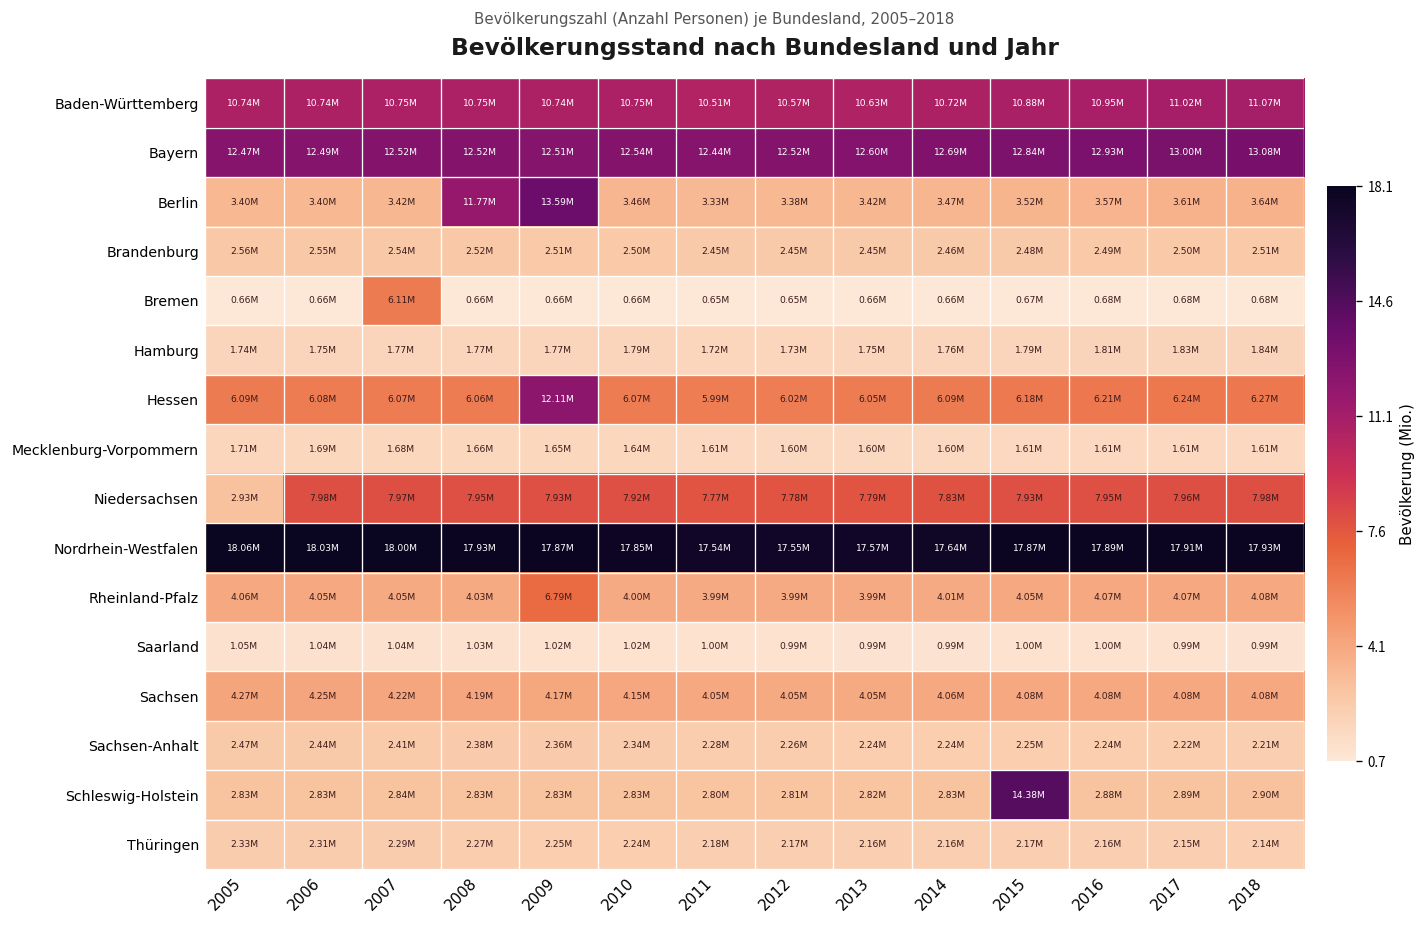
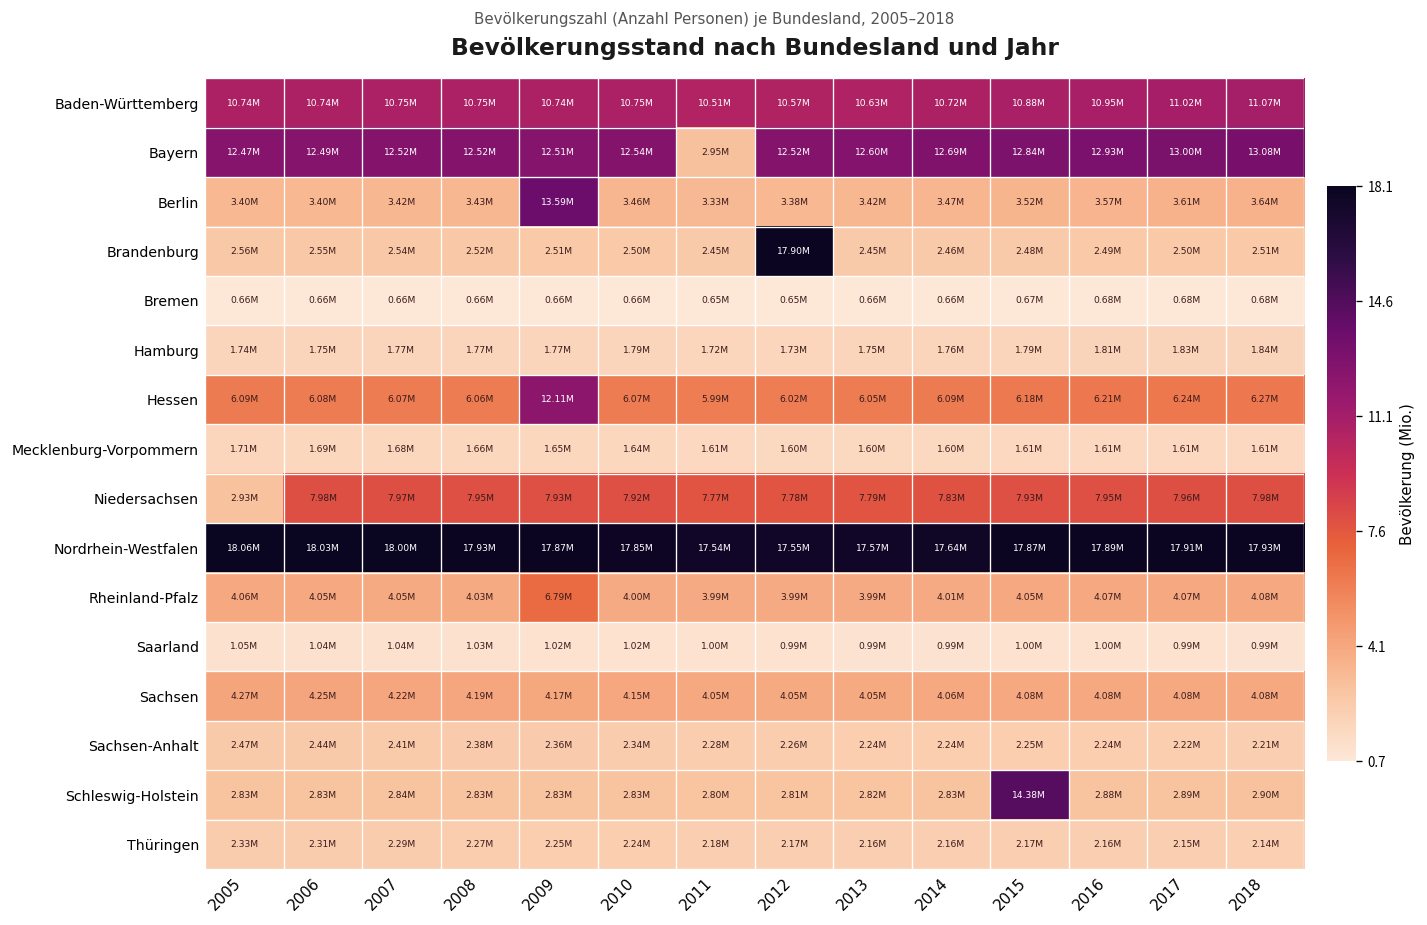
Bayern, 2011: 12.44M -> 2.95M
Berlin, 2008: 11.77M -> 3.43M
Brandenburg, 2012: 2.45M -> 17.90M
Bremen, 2007: 6.11M -> 0.66M
